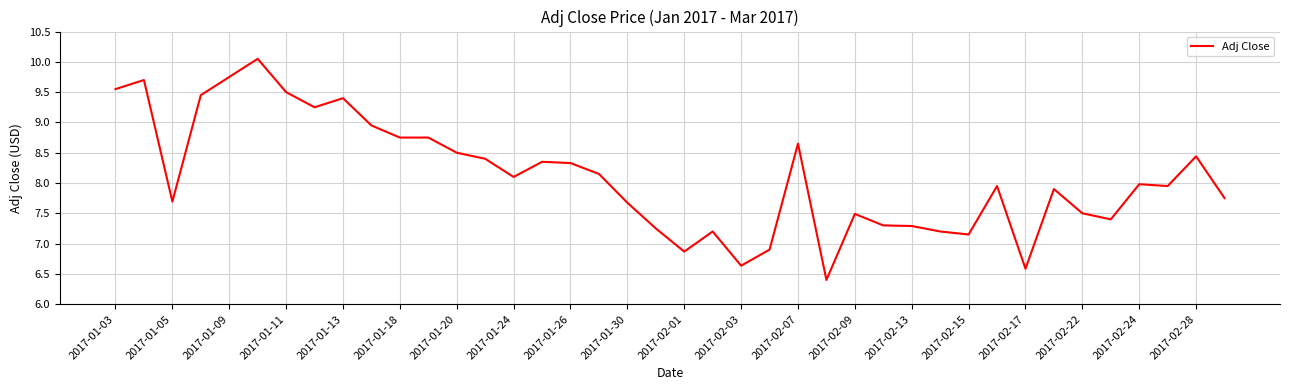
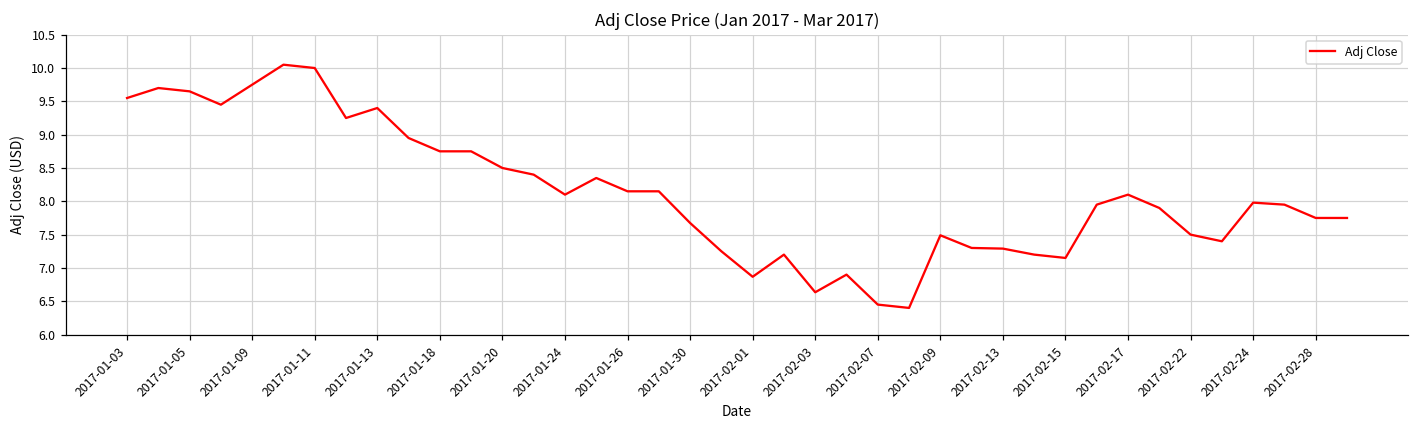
2017-01-05: 7.7 -> 9.6
2017-01-11: 9.5 -> 10.0
2017-01-26: 8.3 -> 8.1
2017-02-07: 8.6 -> 6.4
2017-02-17: 6.6 -> 8.1
2017-02-28: 8.4 -> 7.8
